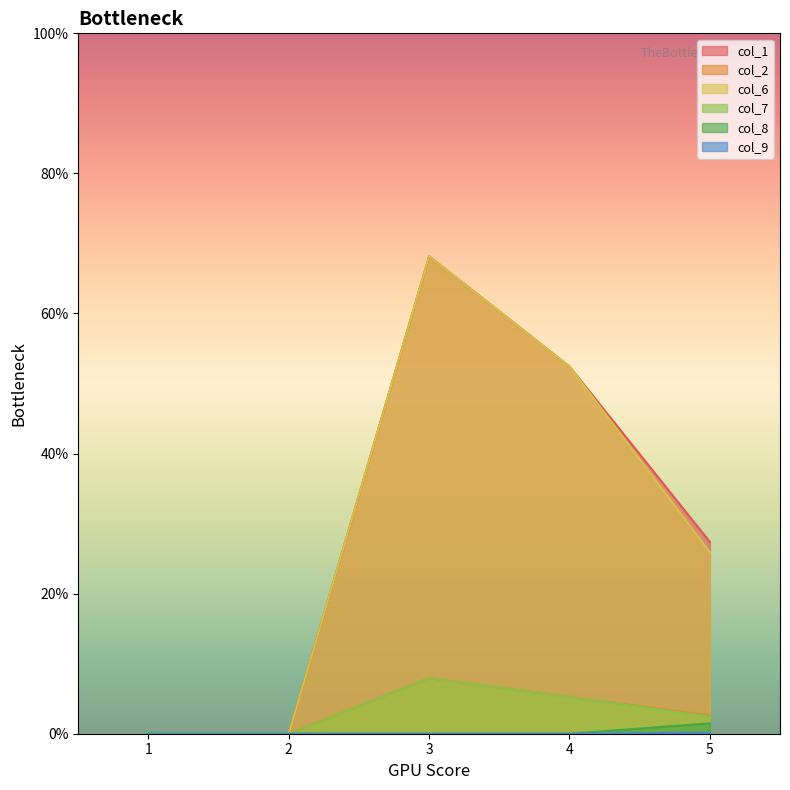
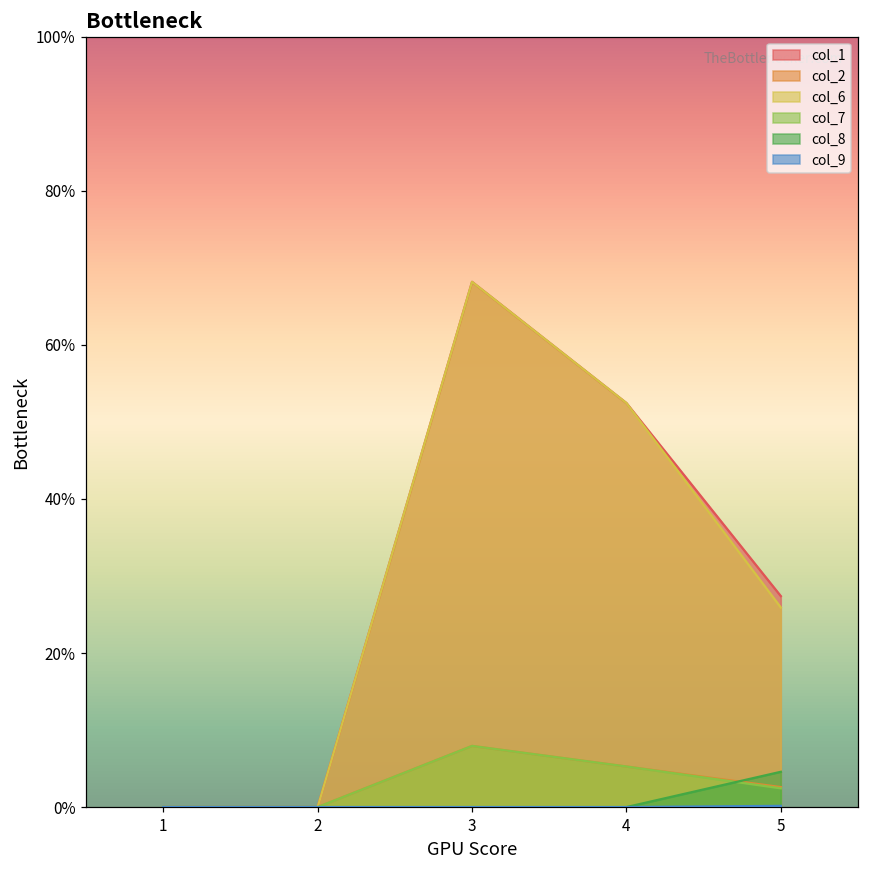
col_8, 5: 1% -> 5%
